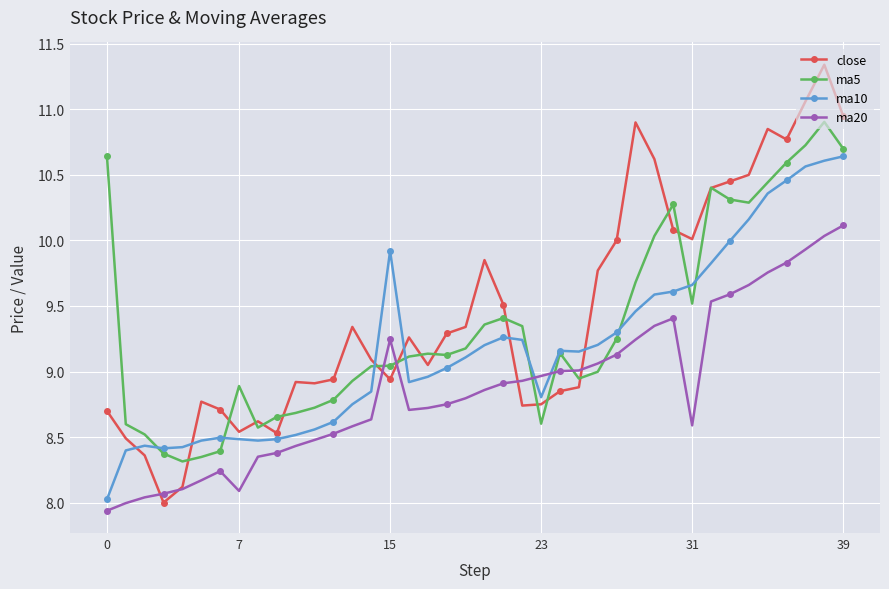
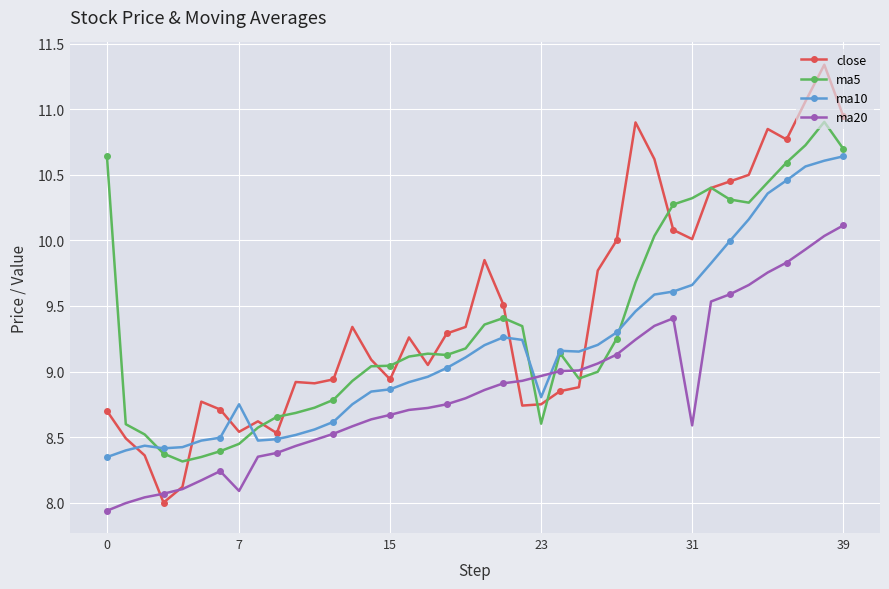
ma10, 0: 8.02 -> 8.35
ma5, 7: 8.89 -> 8.45
ma10, 7: 8.48 -> 8.75
ma10, 15: 9.92 -> 8.86
ma20, 15: 9.25 -> 8.67
ma5, 31: 9.52 -> 10.32
